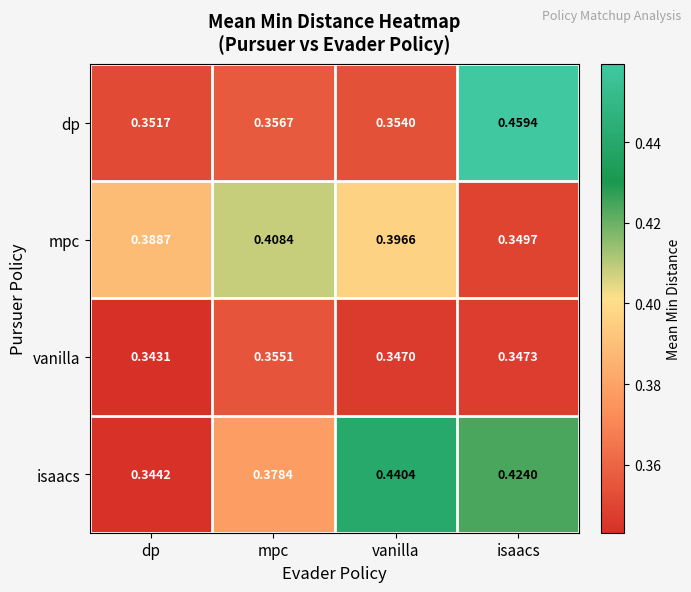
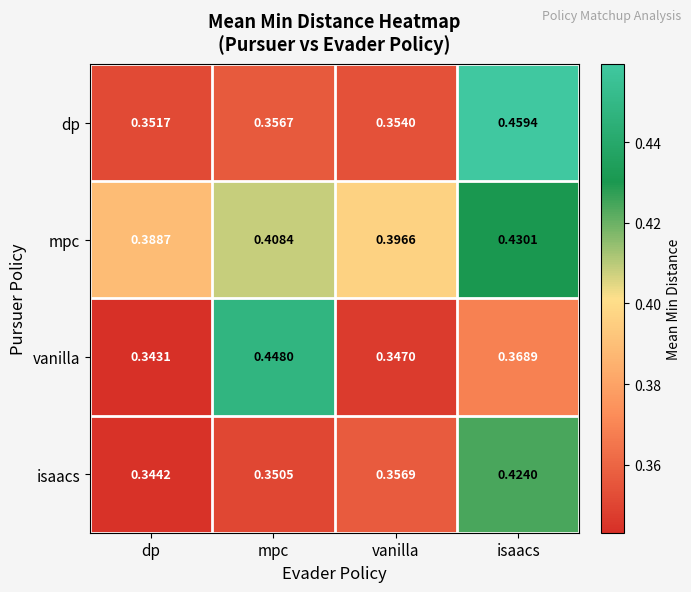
mpc, isaacs: 0.3497 -> 0.4301
vanilla, mpc: 0.3551 -> 0.4480
vanilla, isaacs: 0.3473 -> 0.3689
isaacs, mpc: 0.3784 -> 0.3505
isaacs, vanilla: 0.4404 -> 0.3569
